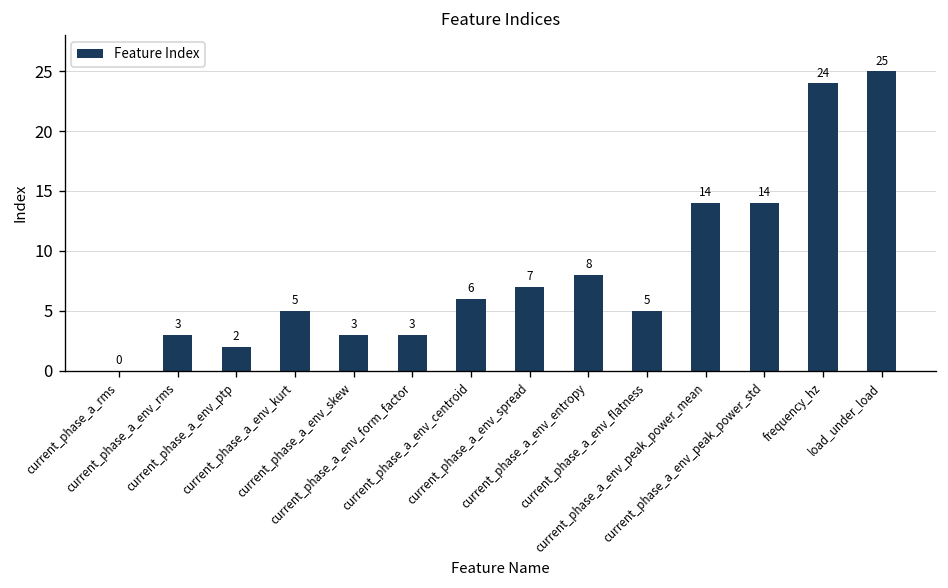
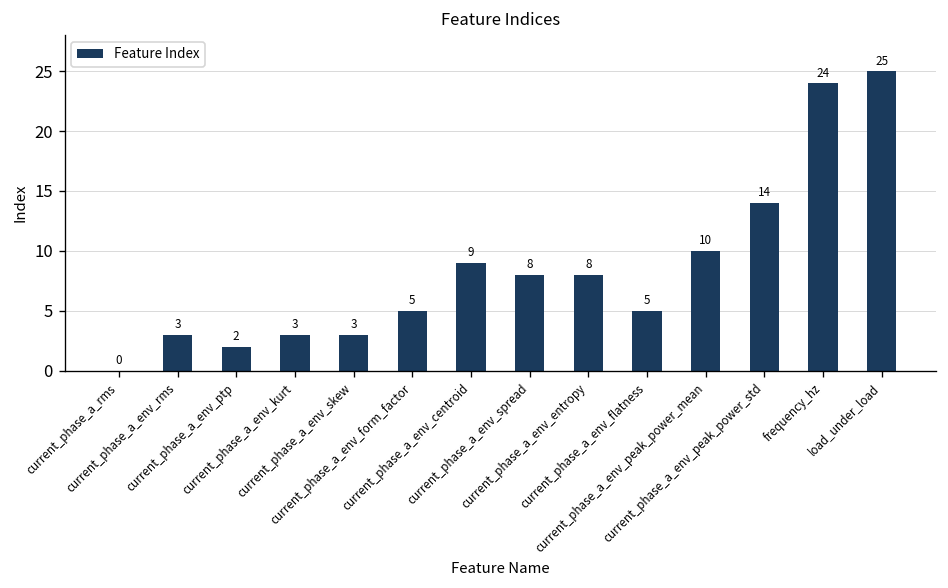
current_phase_a_env_kurt: 5 -> 3
current_phase_a_env_form_factor: 3 -> 5
current_phase_a_env_centroid: 6 -> 9
current_phase_a_env_spread: 7 -> 8
current_phase_a_env_peak_power_mean: 14 -> 10
